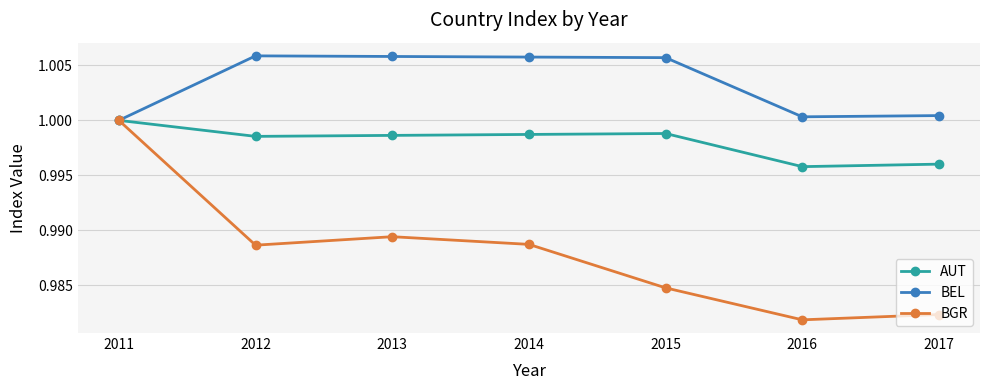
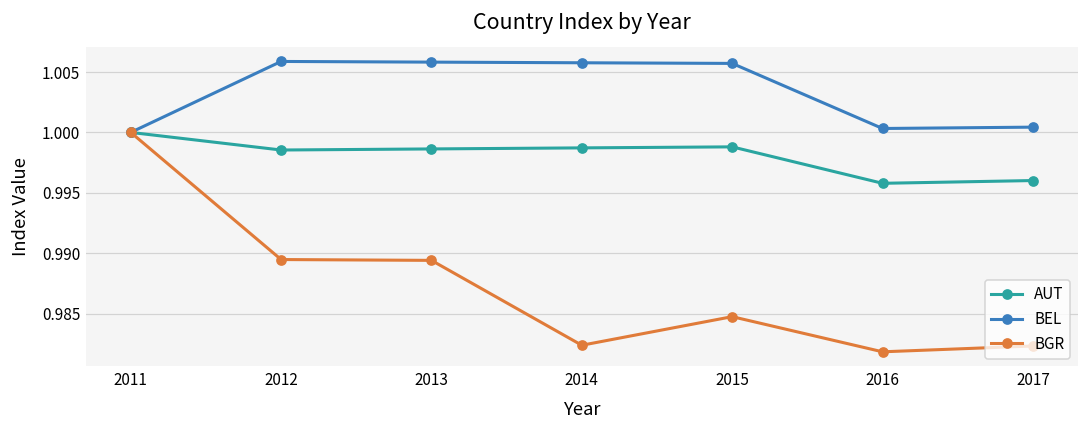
BGR, 2012: 0.9886 -> 0.9895
BGR, 2014: 0.9887 -> 0.9824
